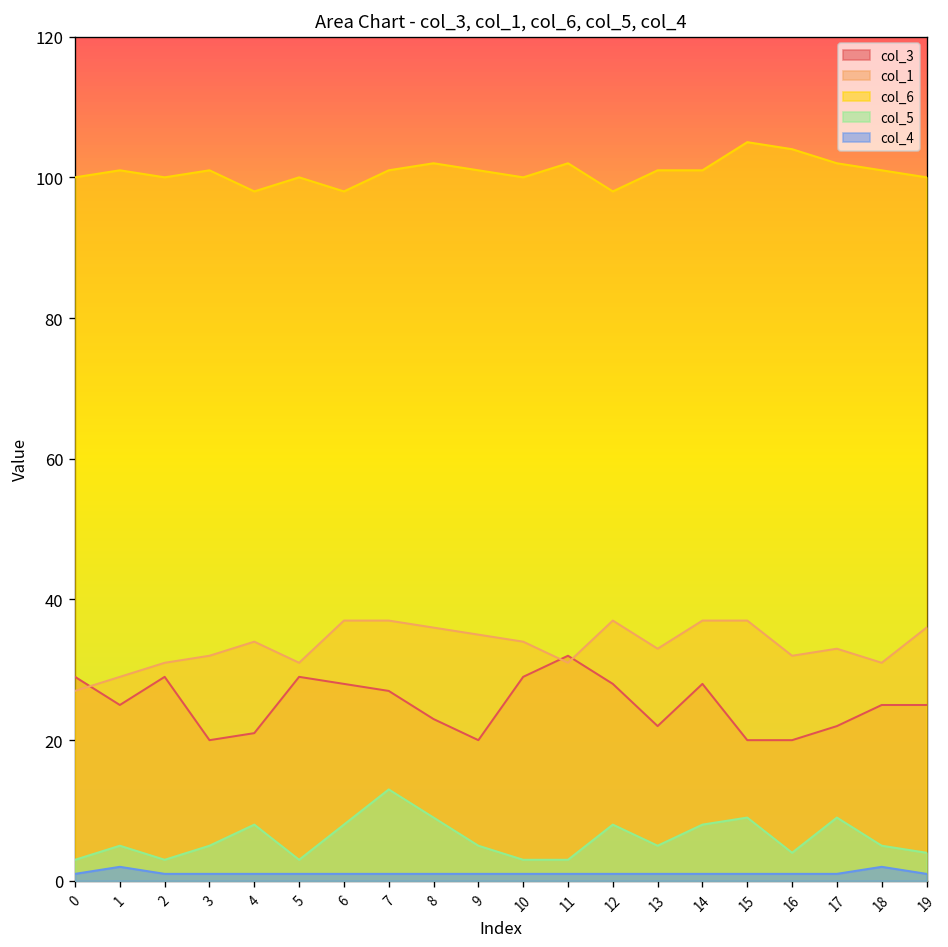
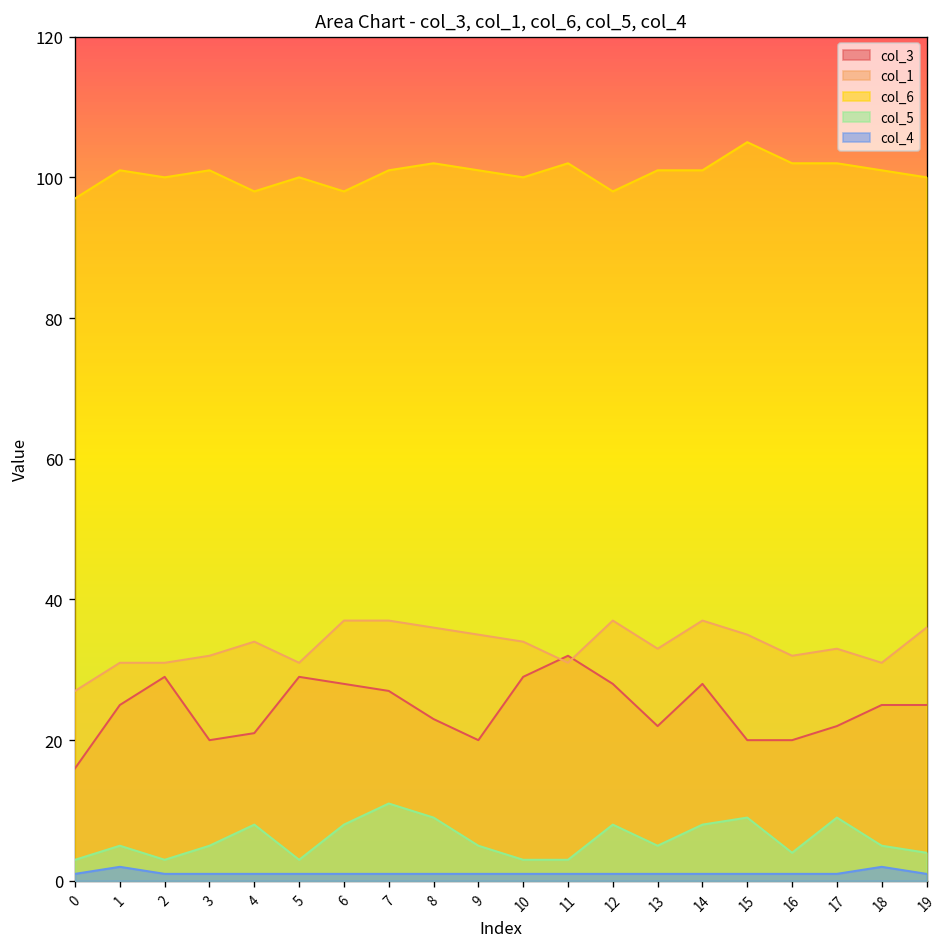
col_3, 0: 29 -> 16
col_6, 0: 100 -> 97
col_1, 1: 29 -> 31
col_5, 7: 13 -> 11
col_1, 15: 37 -> 35
col_6, 16: 104 -> 102
